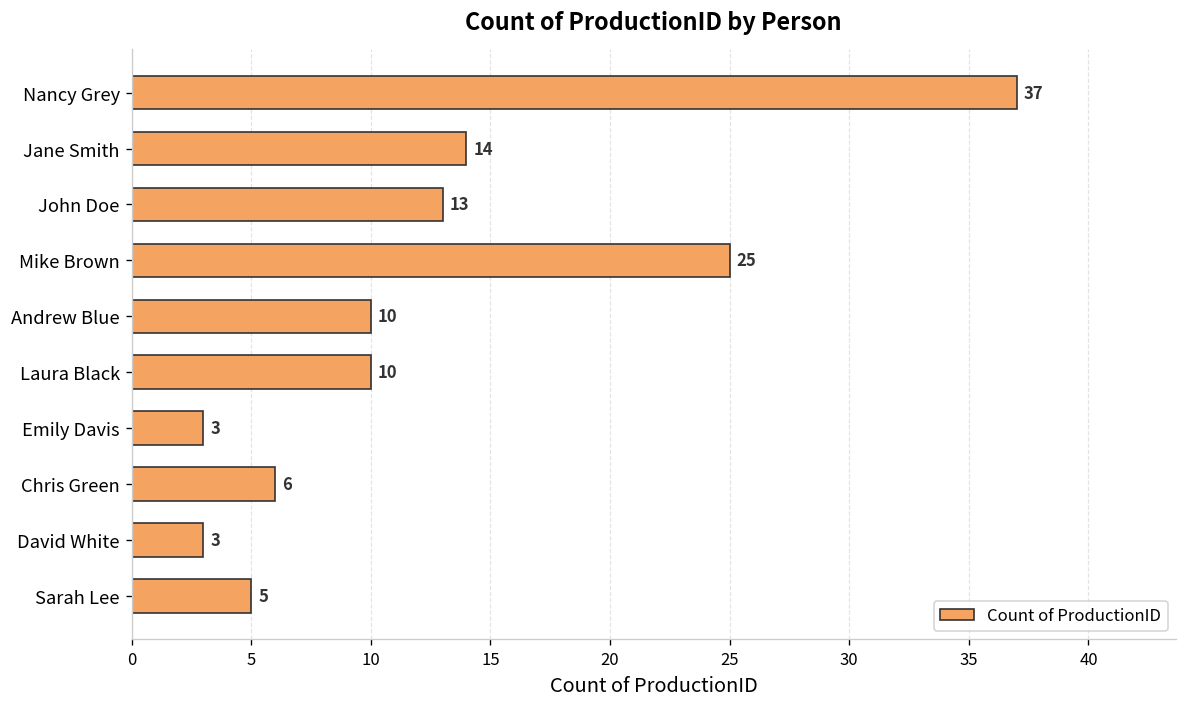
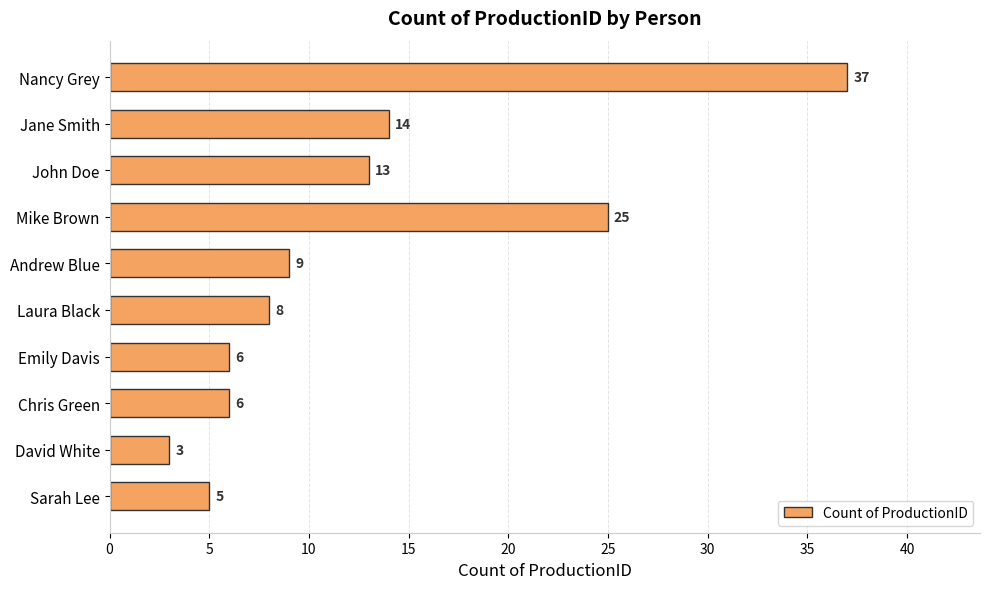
Andrew Blue: 10 -> 9
Laura Black: 10 -> 8
Emily Davis: 3 -> 6
